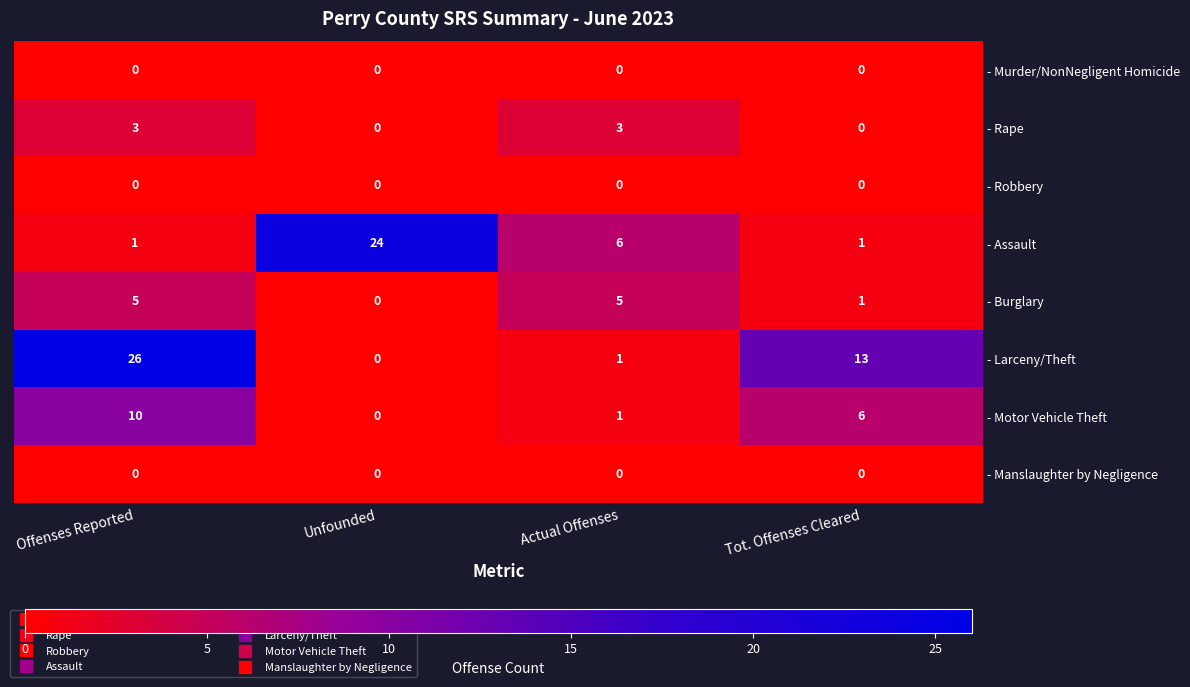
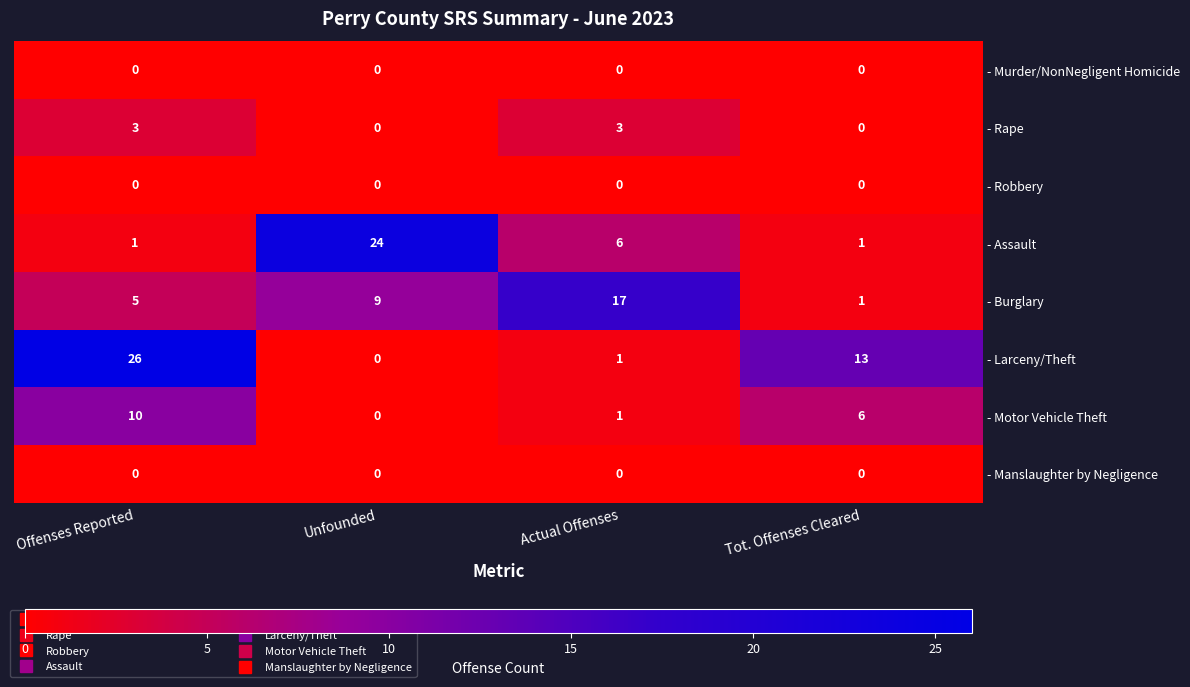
- Burglary, Unfounded: 0 -> 9
- Burglary, Actual Offenses: 5 -> 17
